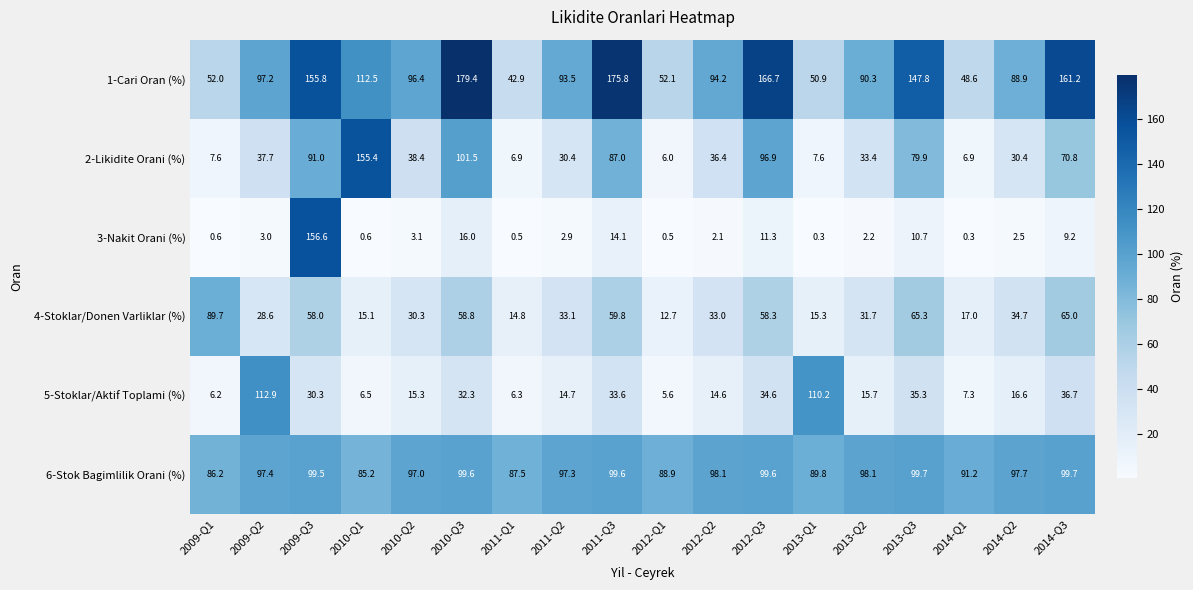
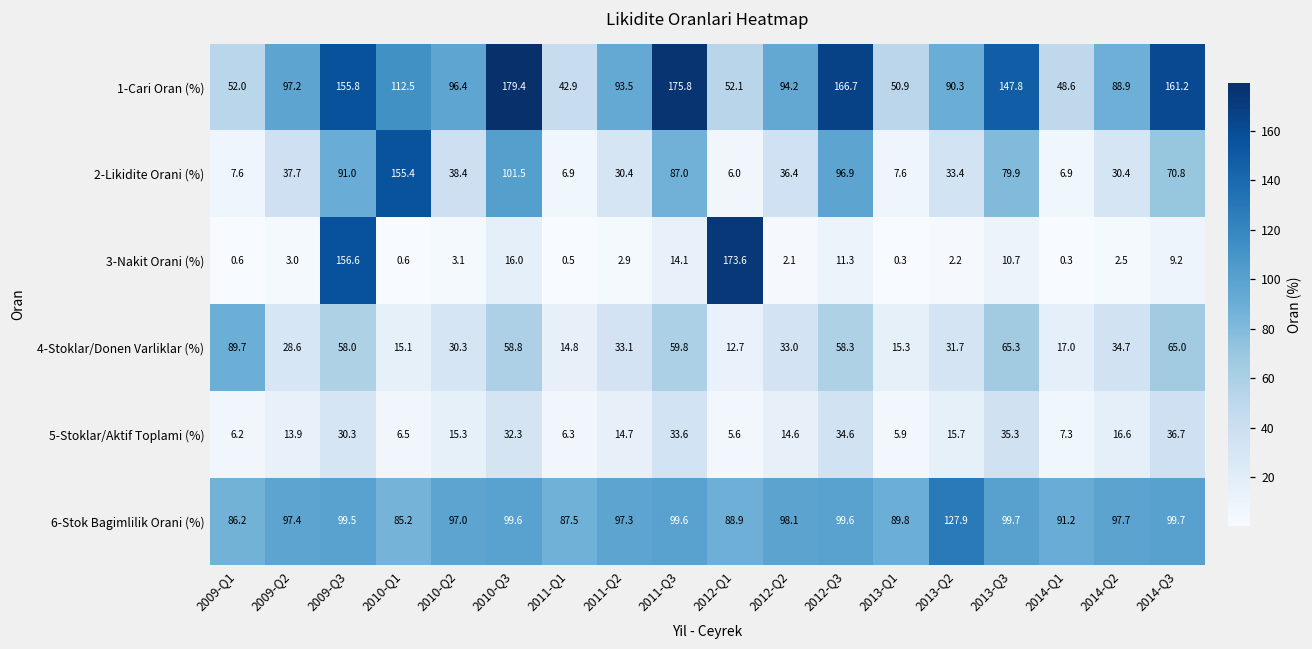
3-Nakit Orani (%), 2012-Q1: 0.5 -> 173.6
5-Stoklar/Aktif Toplami (%), 2009-Q2: 112.9 -> 13.9
5-Stoklar/Aktif Toplami (%), 2013-Q1: 110.2 -> 5.9
6-Stok Bagimlilik Orani (%), 2013-Q2: 98.1 -> 127.9
